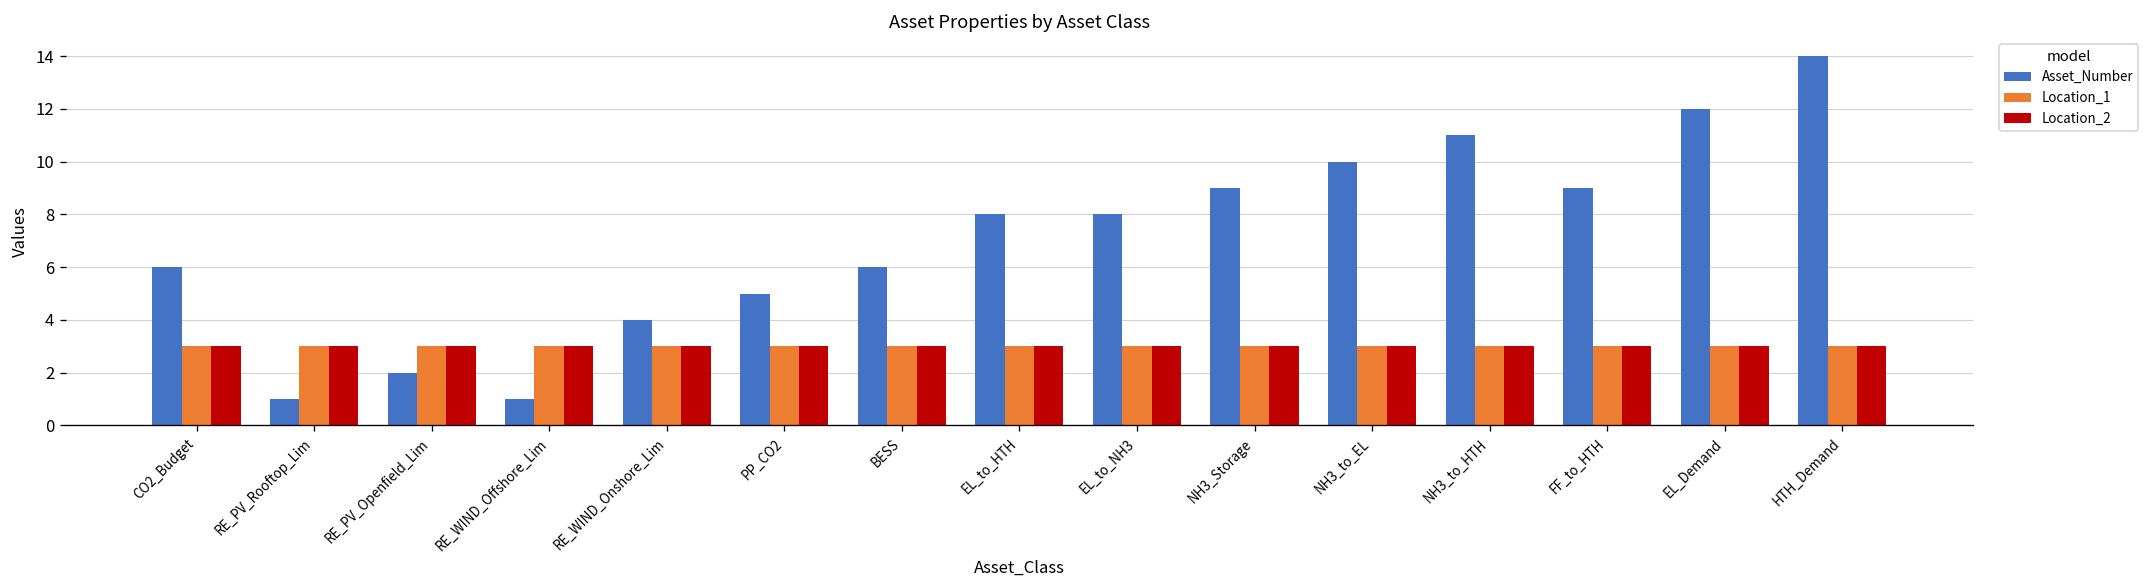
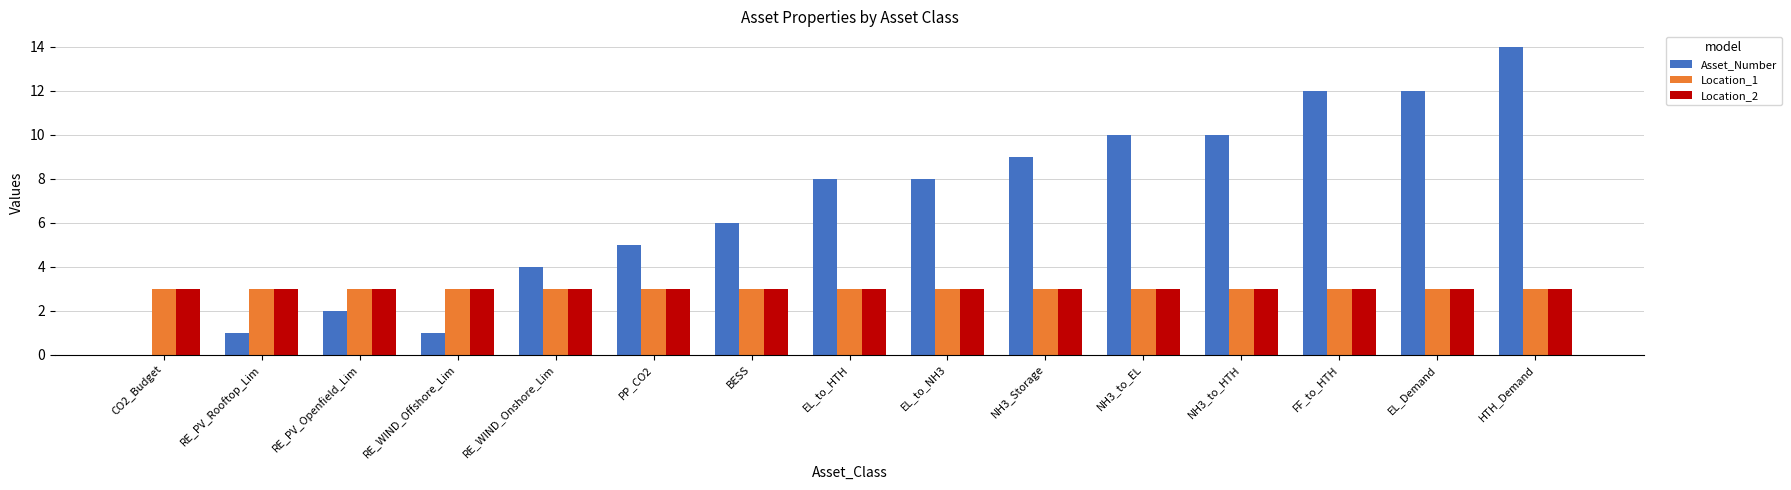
Asset_Number, CO2_Budget: 6 -> 0
Asset_Number, NH3_to_HTH: 11 -> 10
Asset_Number, FF_to_HTH: 9 -> 12
